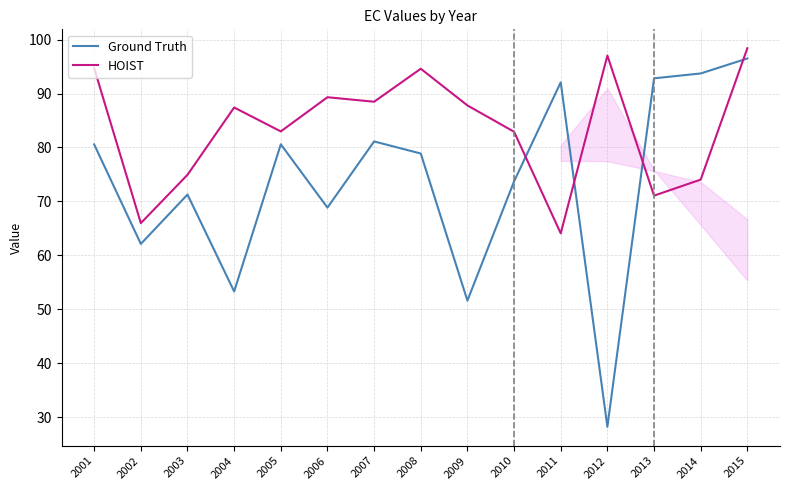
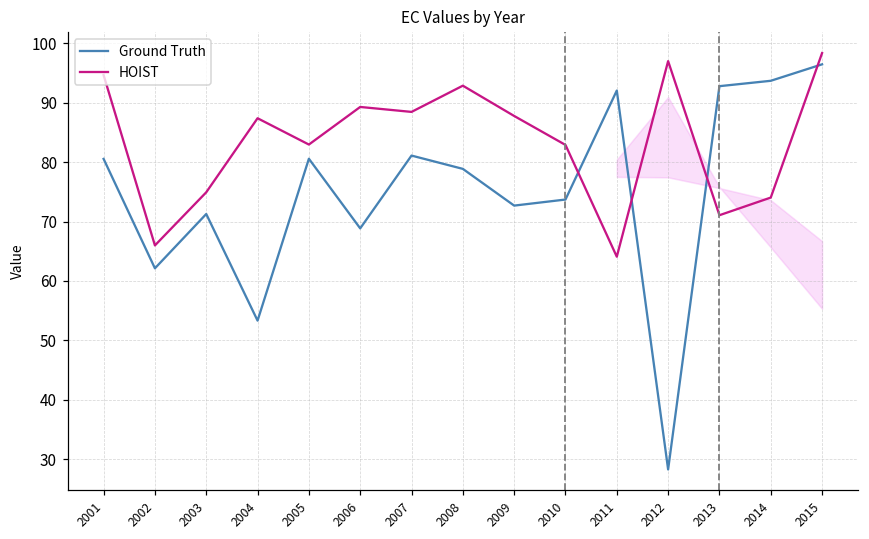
HOIST, 2008: 95 -> 93
Ground Truth, 2009: 52 -> 73
